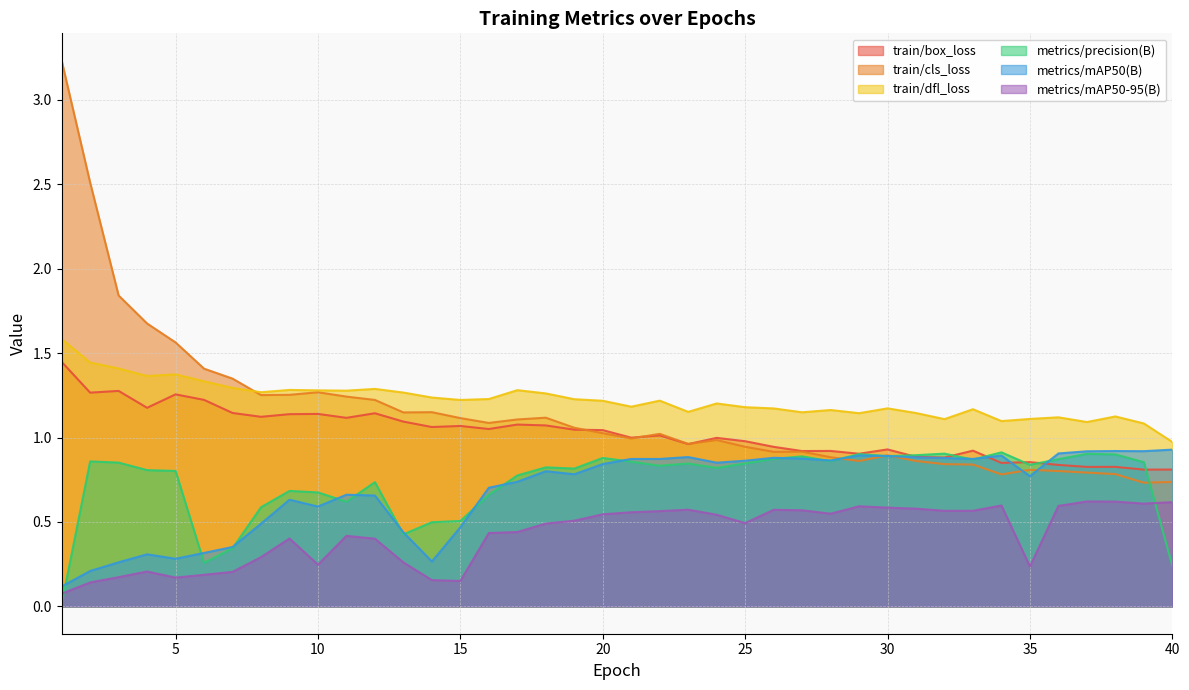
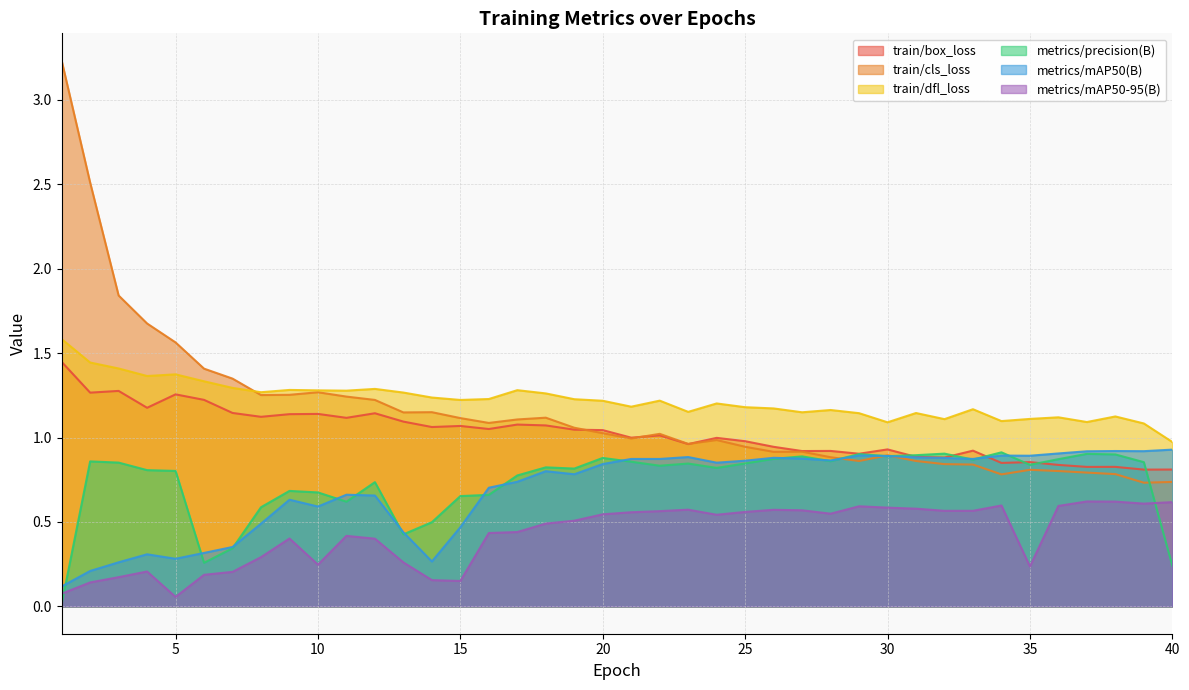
metrics/mAP50-95(B), 5: 0.17 -> 0.06
metrics/precision(B), 15: 0.51 -> 0.65
metrics/mAP50-95(B), 25: 0.49 -> 0.56
train/dfl_loss, 30: 1.17 -> 1.09
metrics/mAP50(B), 35: 0.77 -> 0.89
